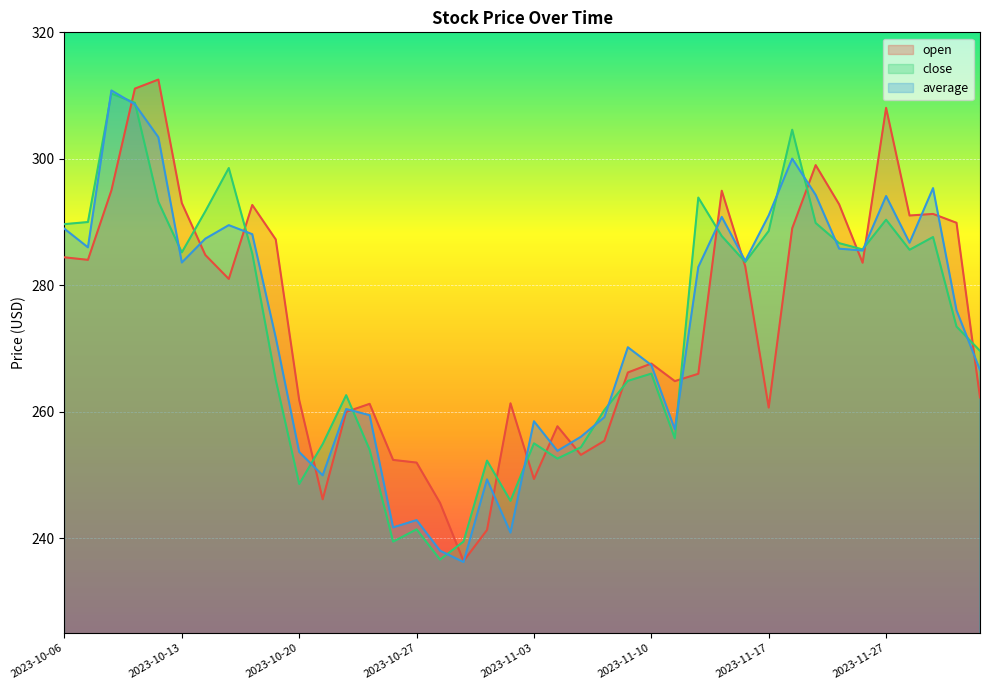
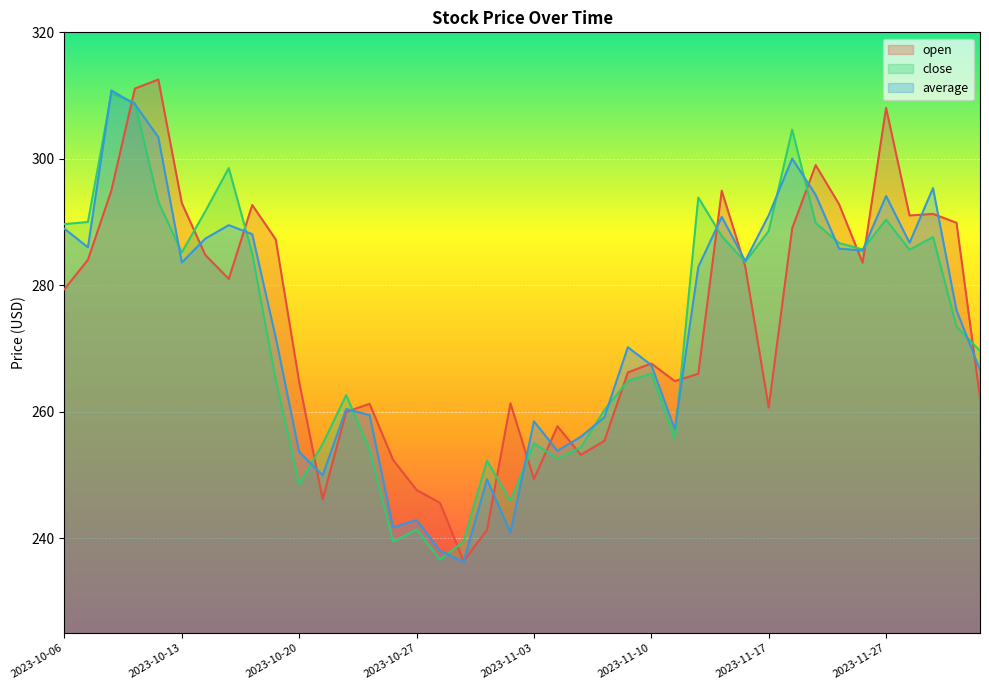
open, 2023-10-06: 284 -> 279
open, 2023-10-20: 262 -> 265
open, 2023-10-27: 252 -> 248
